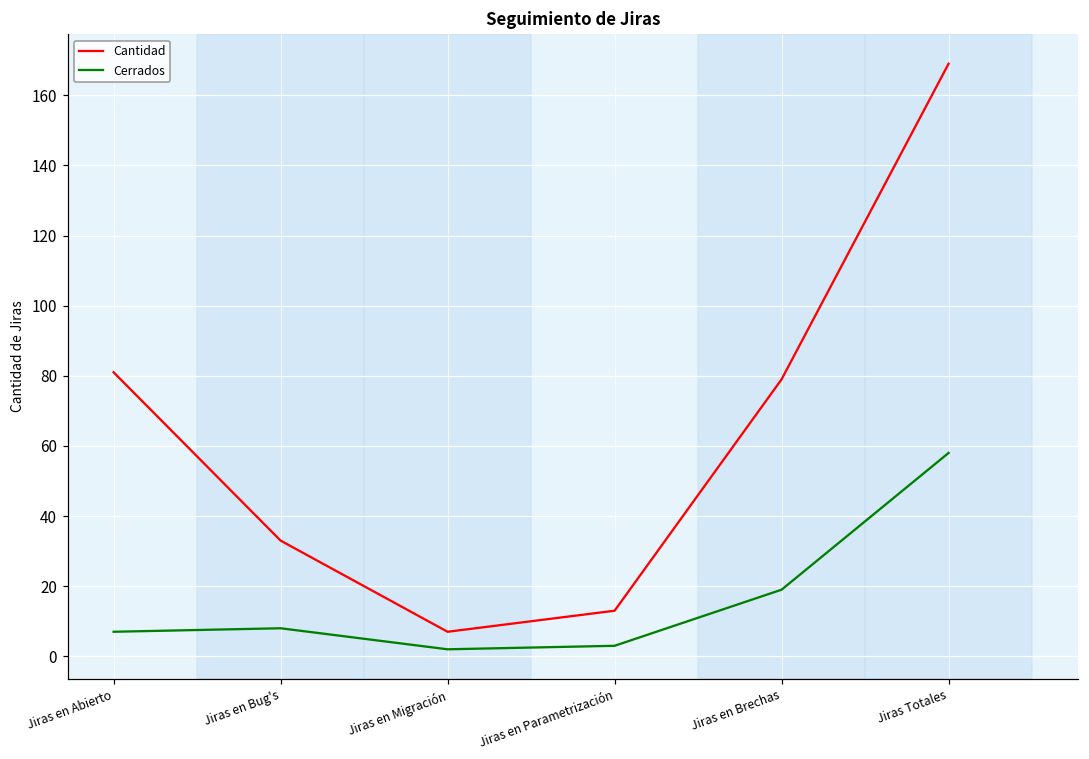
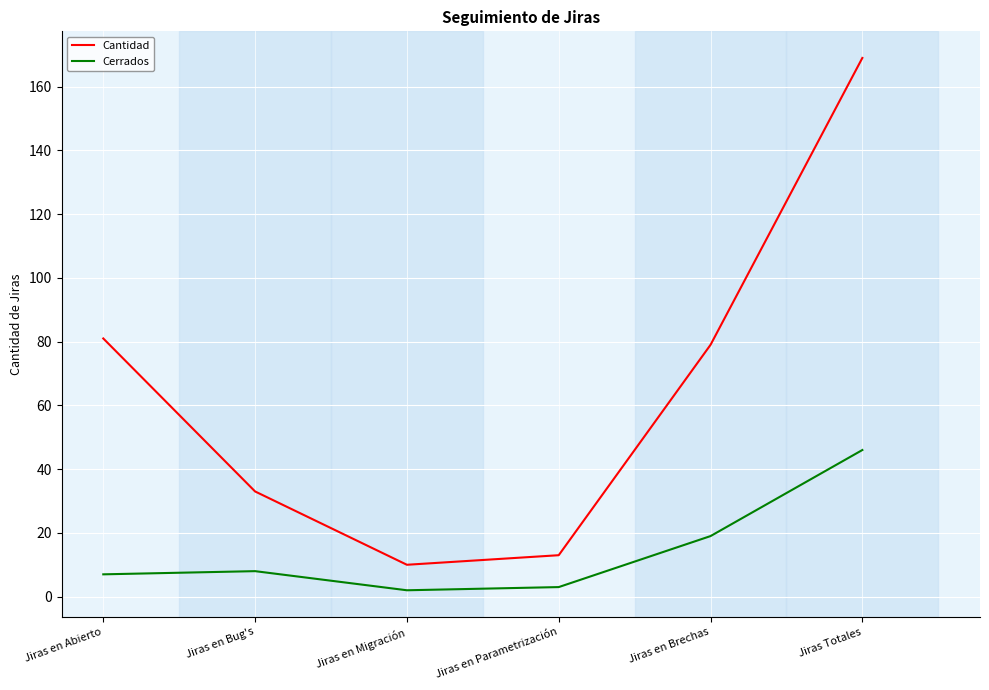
Cantidad, Jiras en Migración: 7 -> 10
Cerrados, Jiras Totales: 58 -> 46
